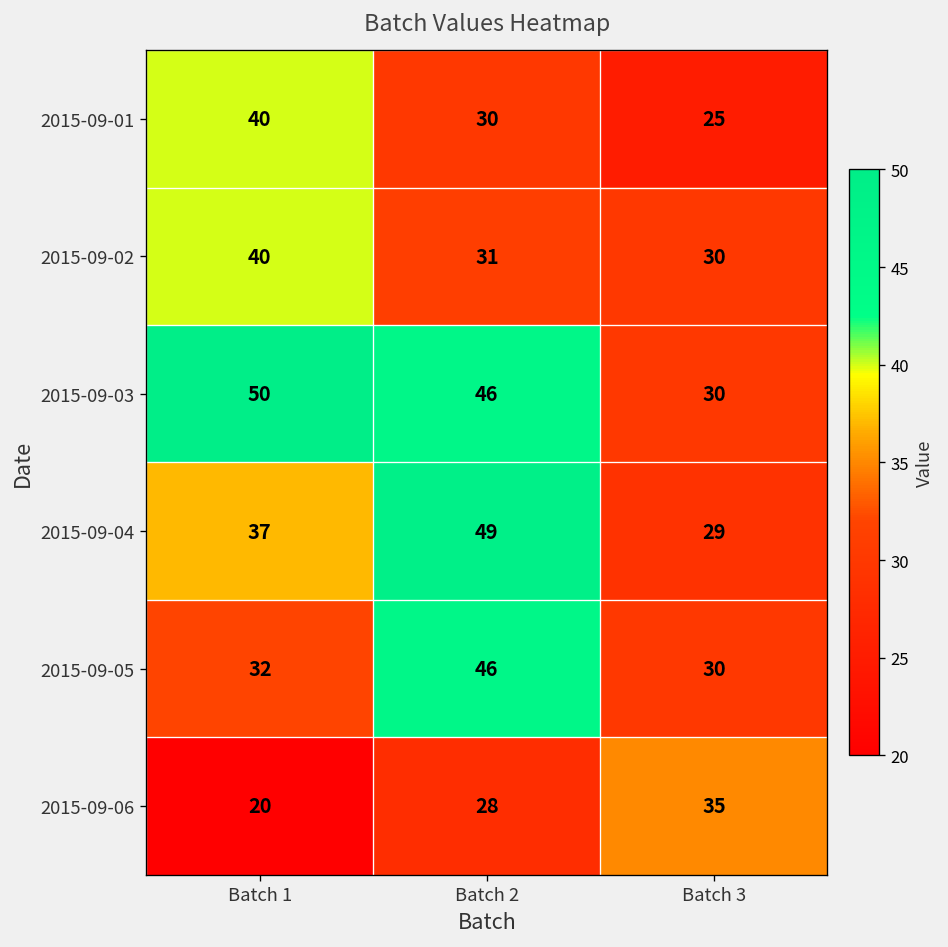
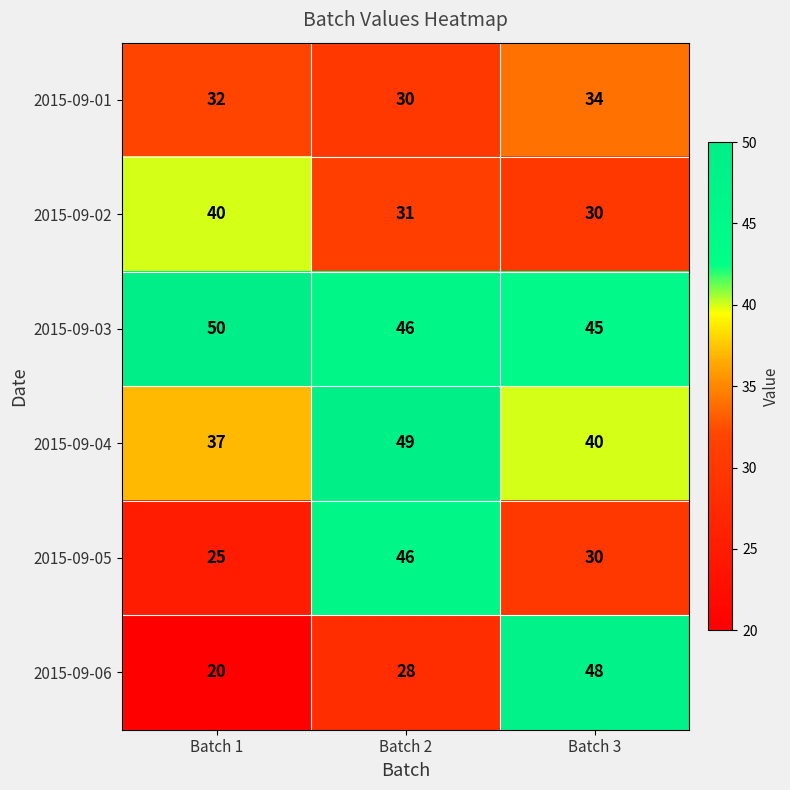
2015-09-01, Batch 1: 40 -> 32
2015-09-01, Batch 3: 25 -> 34
2015-09-03, Batch 3: 30 -> 45
2015-09-04, Batch 3: 29 -> 40
2015-09-05, Batch 1: 32 -> 25
2015-09-06, Batch 3: 35 -> 48
